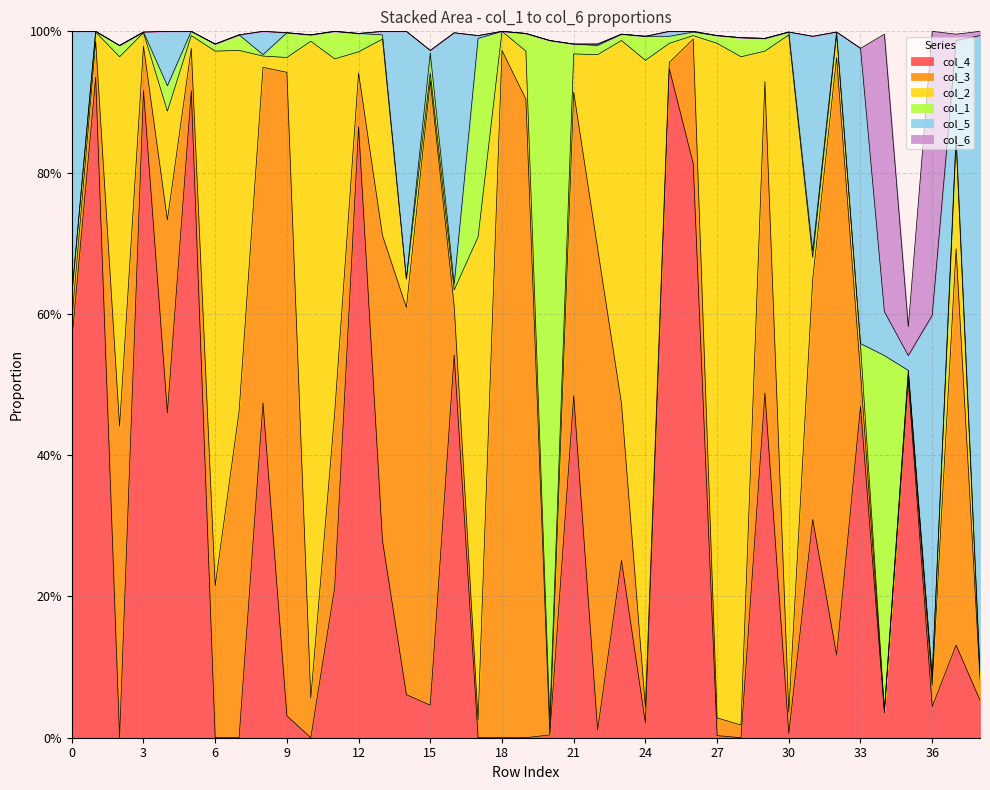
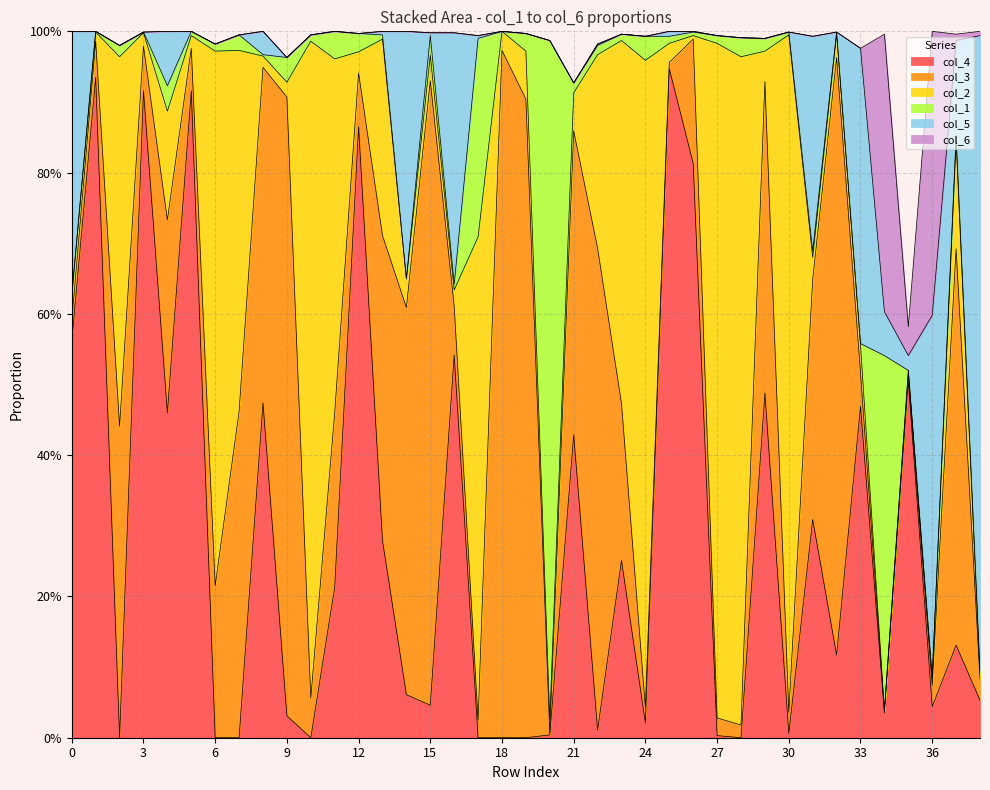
col_3, 9: 91% -> 88%
col_2, 15: 1% -> 4%
col_4, 21: 48% -> 43%
